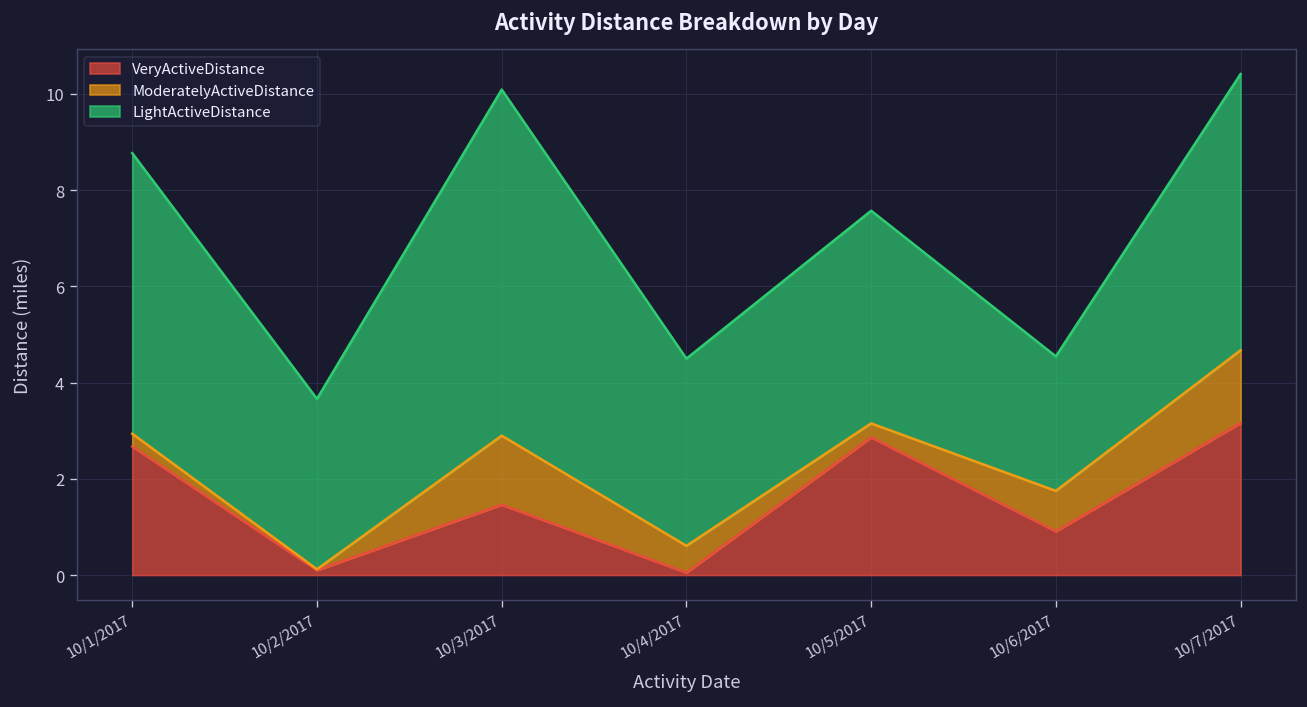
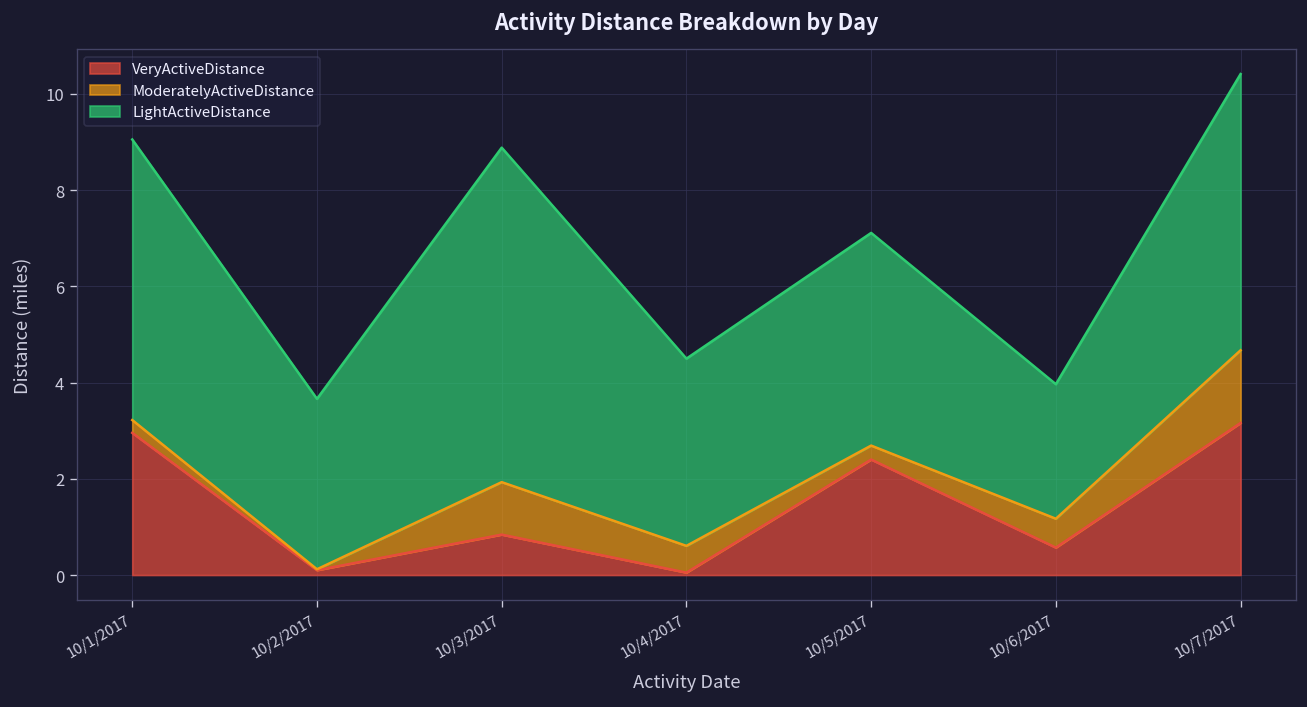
VeryActiveDistance, 10/1/2017: 2.7 -> 3.0
VeryActiveDistance, 10/3/2017: 1.5 -> 0.8
ModeratelyActiveDistance, 10/3/2017: 1.4 -> 1.1
LightActiveDistance, 10/3/2017: 7.2 -> 6.9
VeryActiveDistance, 10/5/2017: 2.9 -> 2.4
VeryActiveDistance, 10/6/2017: 0.9 -> 0.6
ModeratelyActiveDistance, 10/6/2017: 0.8 -> 0.6
